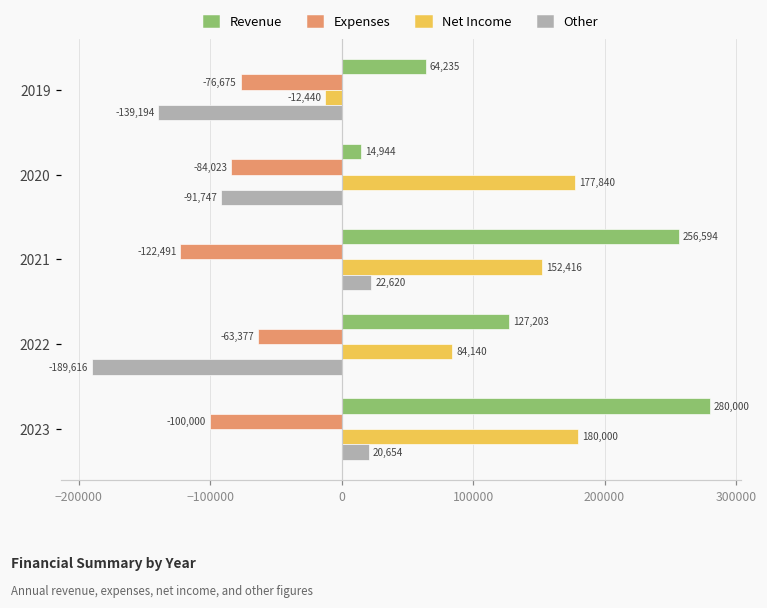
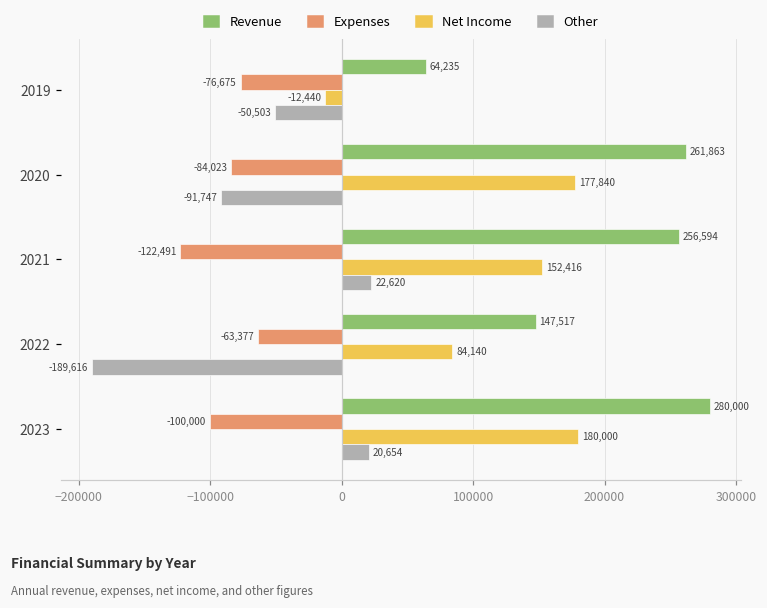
Other, 2019: -139,194 -> -50,503
Revenue, 2020: 14,944 -> 261,863
Revenue, 2022: 127,203 -> 147,517
